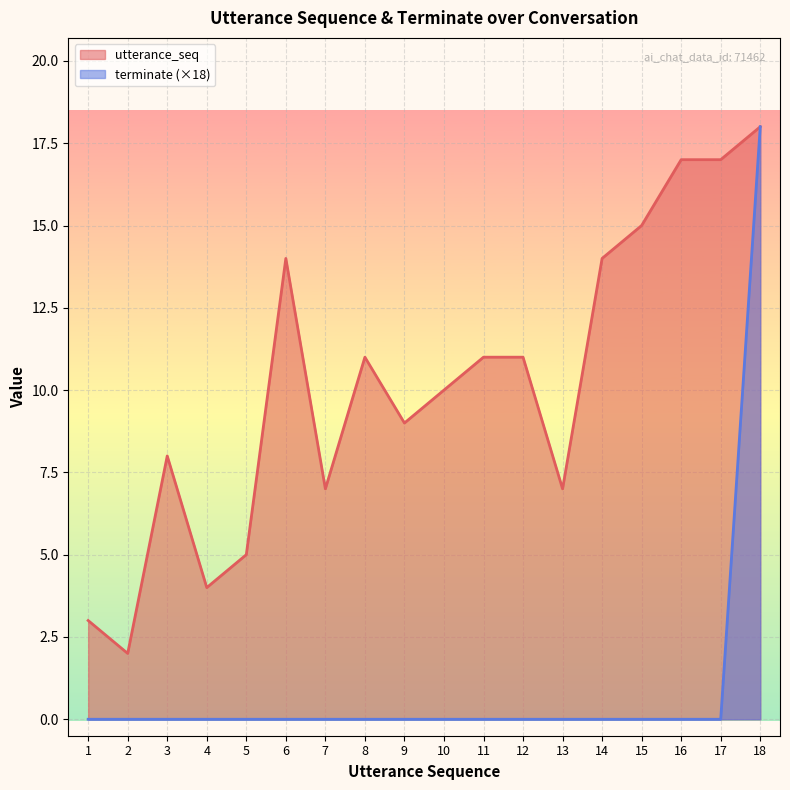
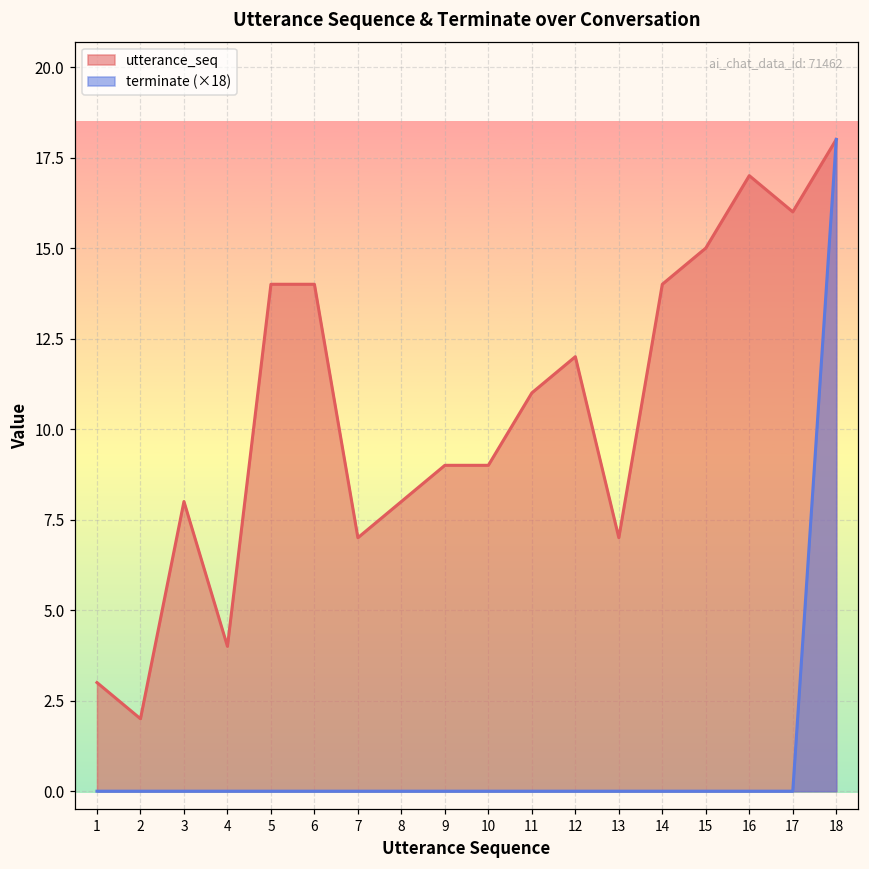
utterance_seq, 5: 5 -> 14
utterance_seq, 8: 11 -> 8
utterance_seq, 10: 10 -> 9
utterance_seq, 12: 11 -> 12
utterance_seq, 17: 17 -> 16
